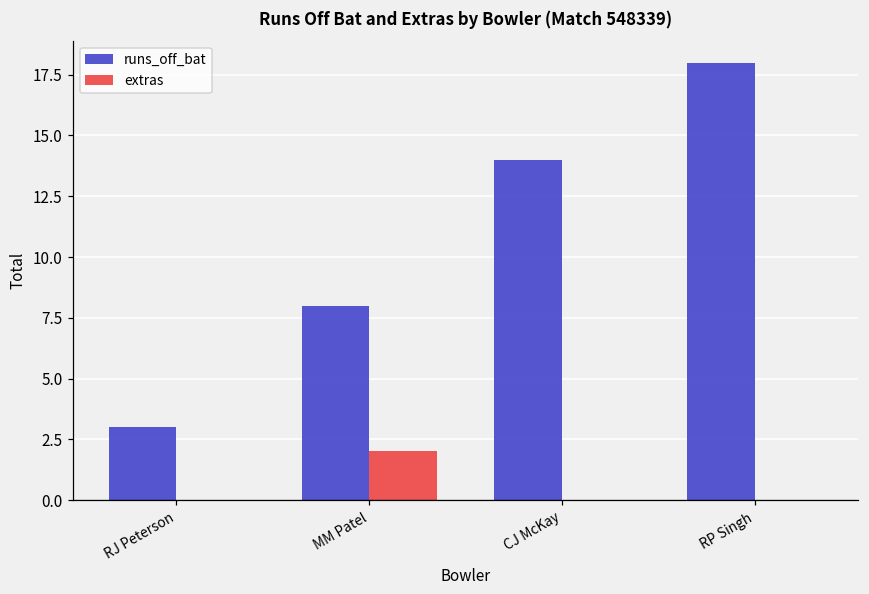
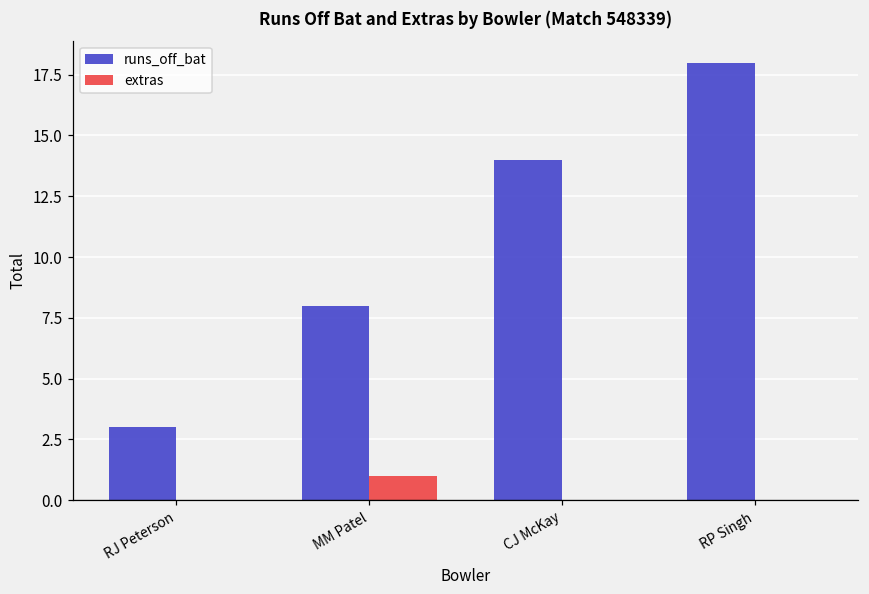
extras, MM Patel: 2 -> 1
